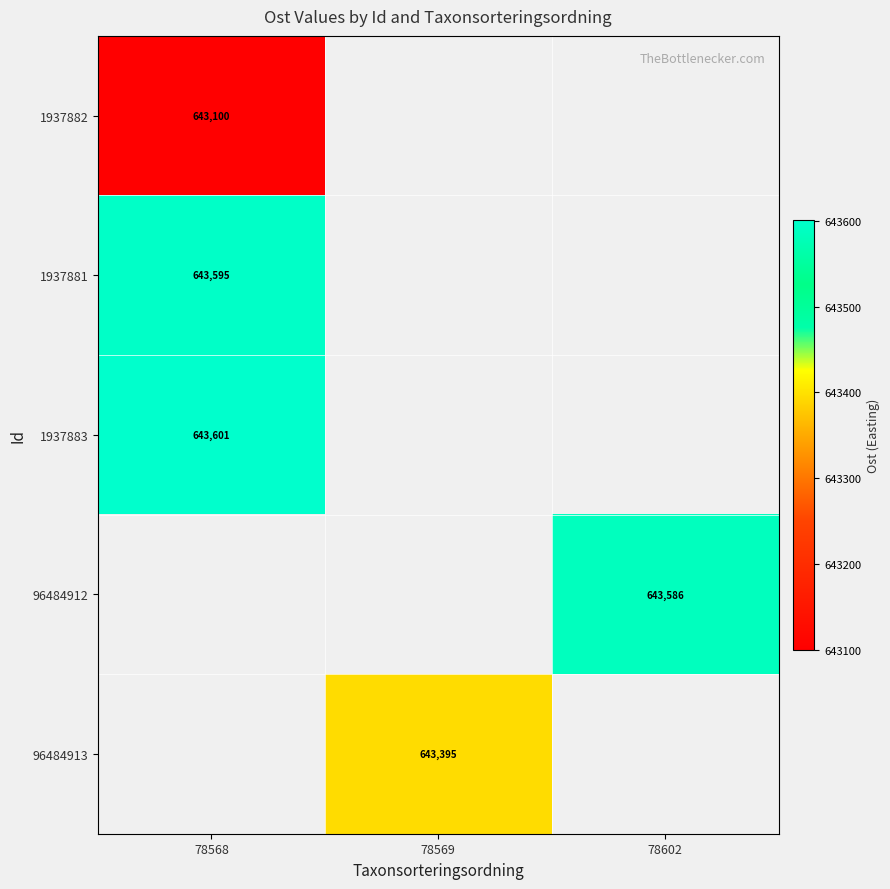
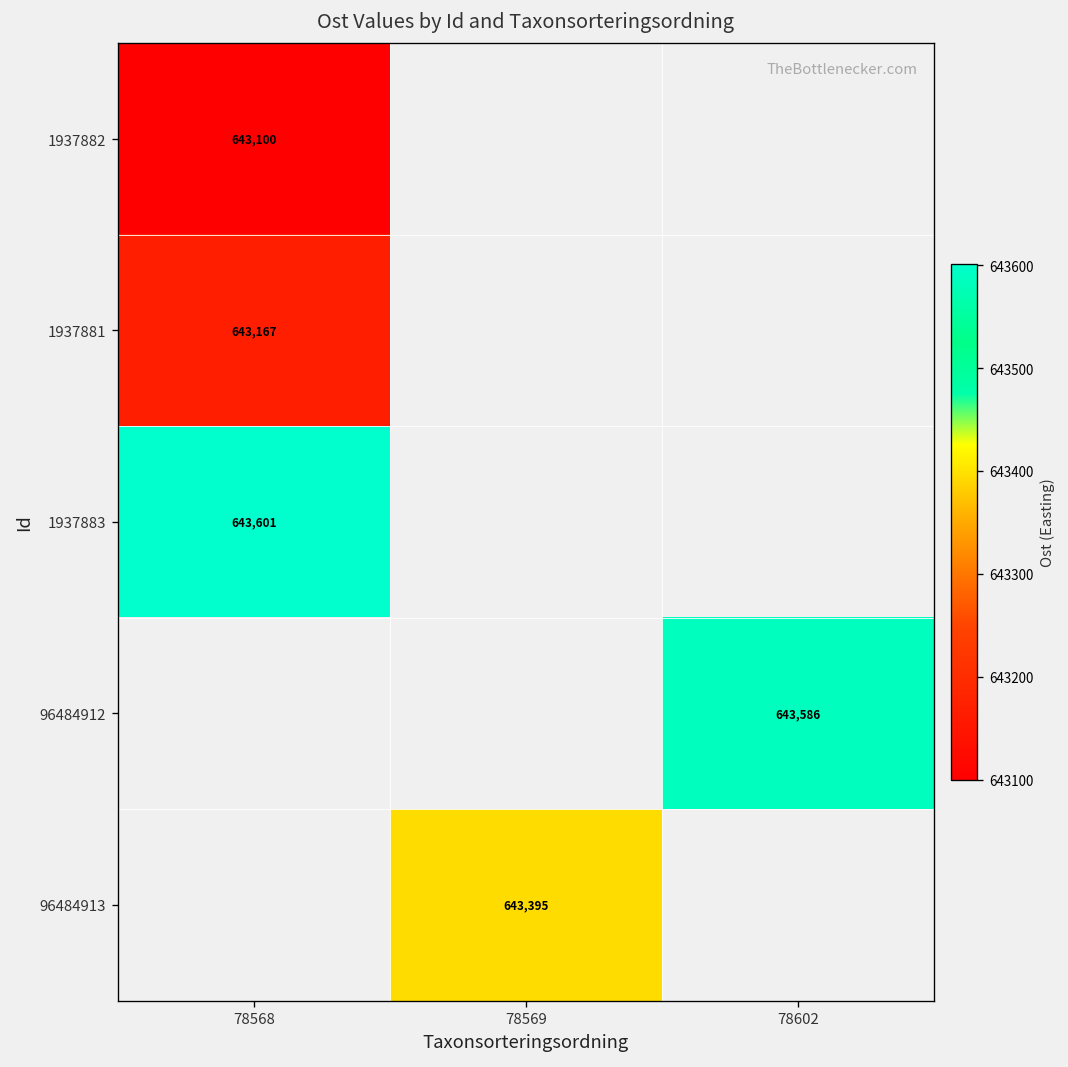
1937881, 78568: 643,595 -> 643,167
